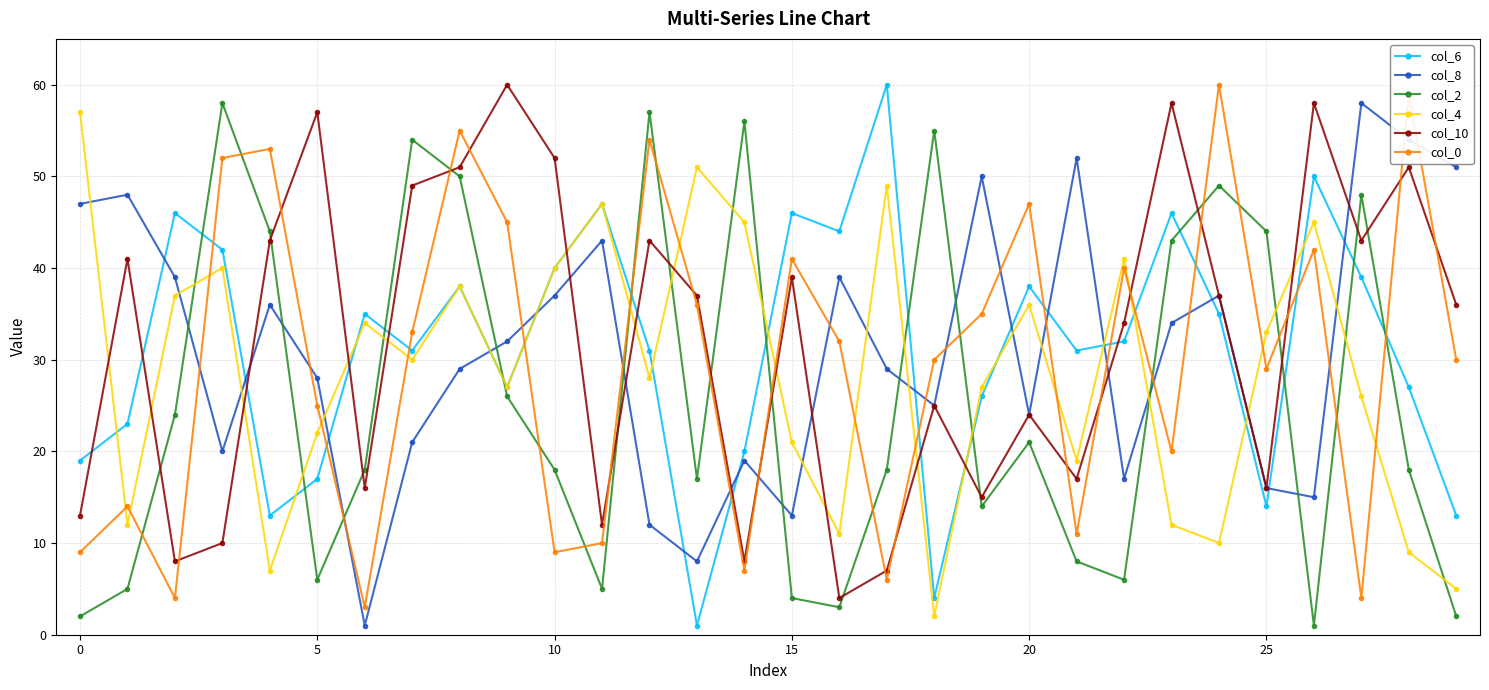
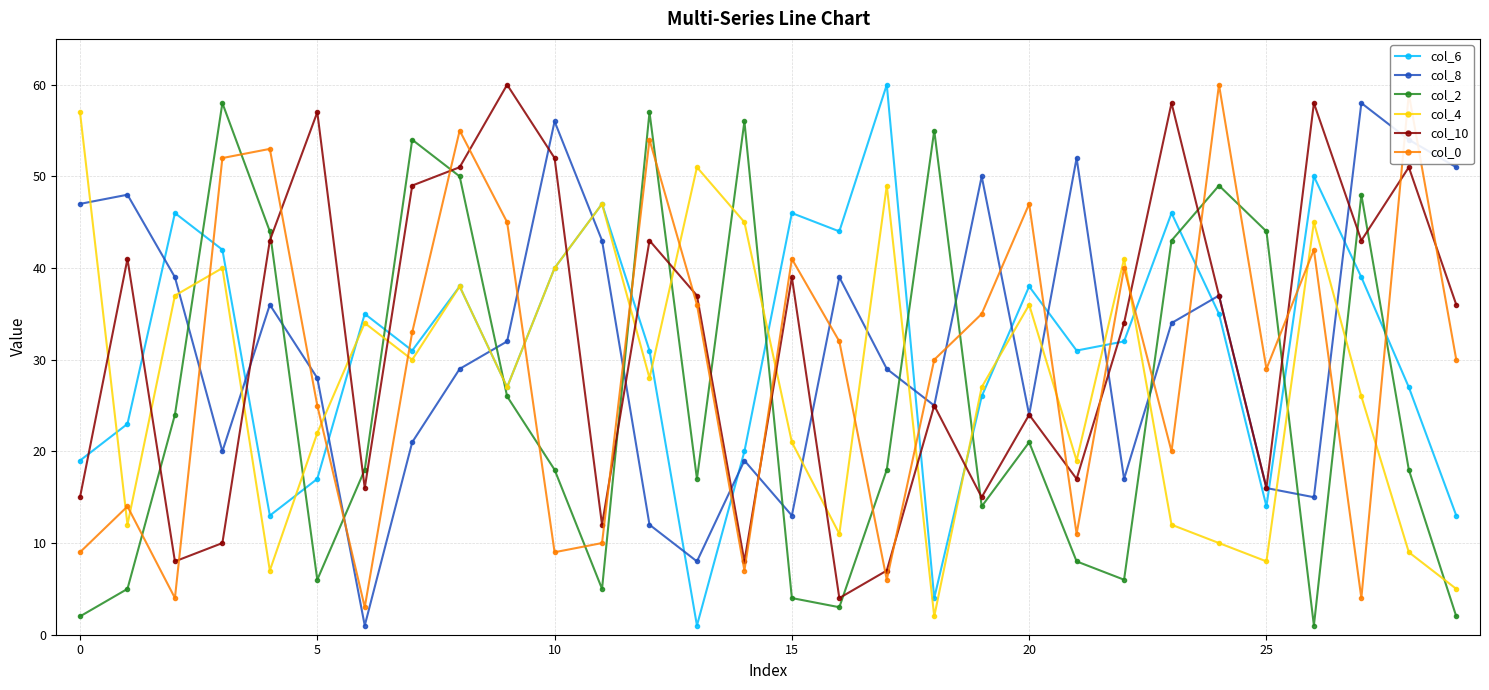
col_10, 0: 13 -> 15
col_8, 10: 37 -> 56
col_4, 25: 33 -> 8
